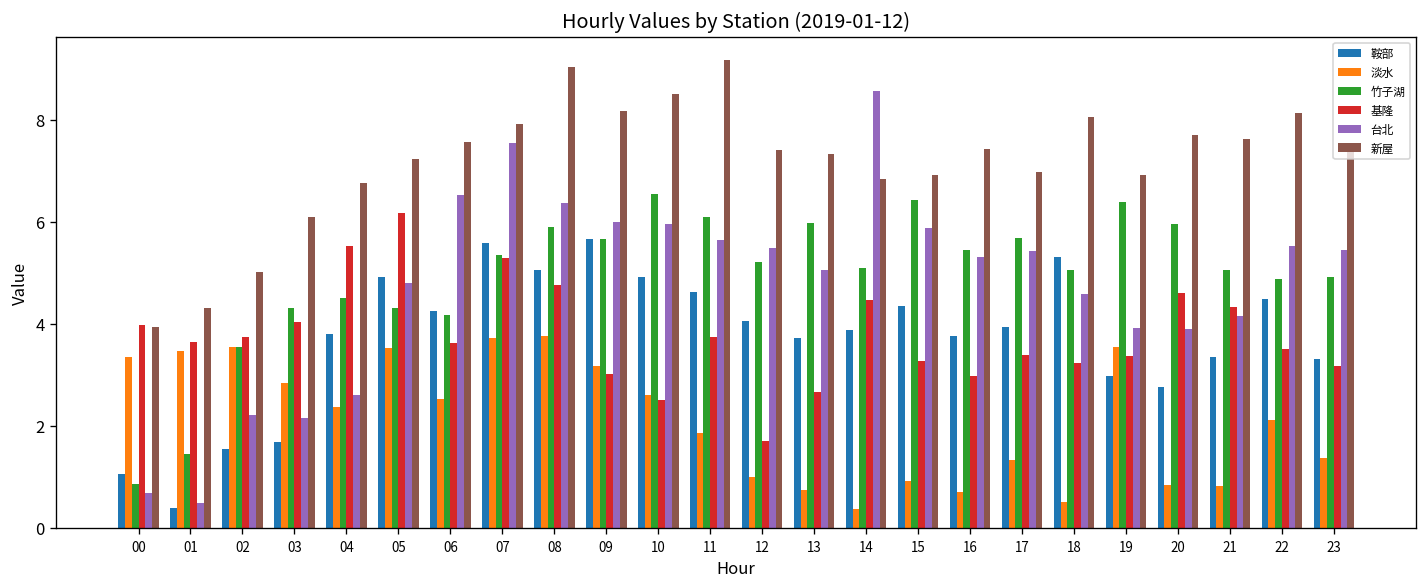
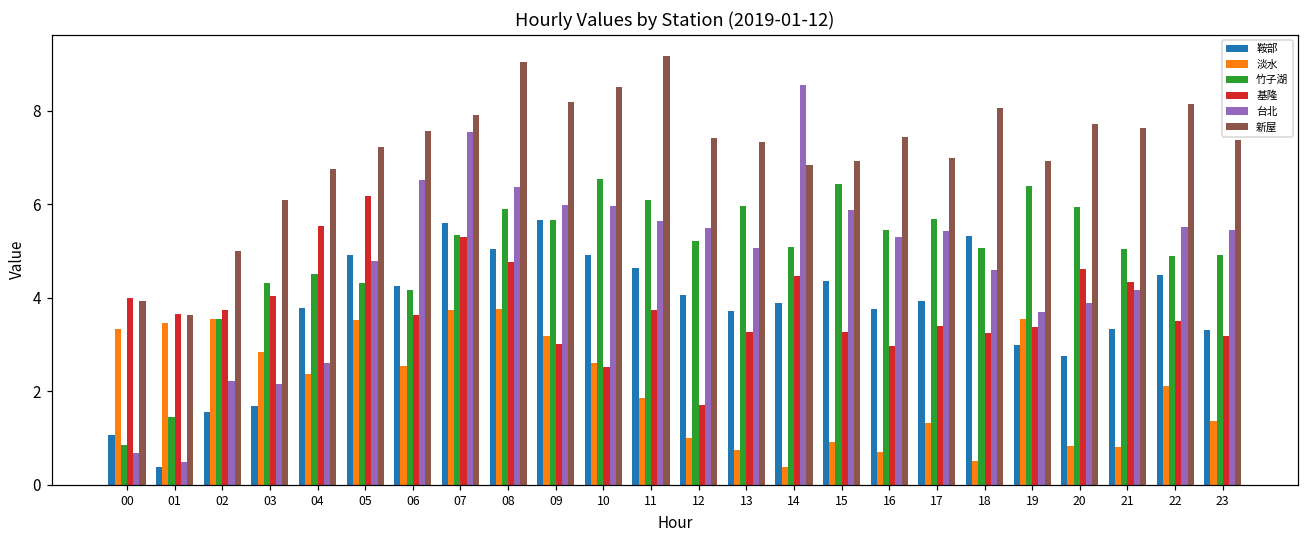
新屋, 01: 4.3 -> 3.6
基隆, 13: 2.7 -> 3.3
台北, 19: 3.9 -> 3.7
